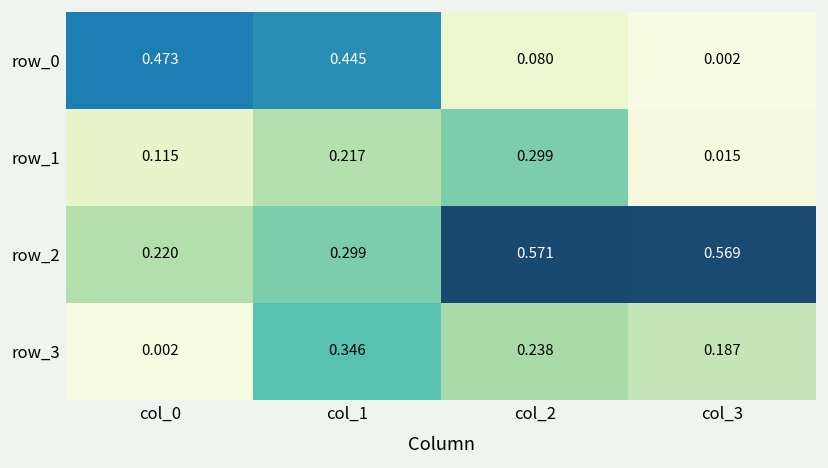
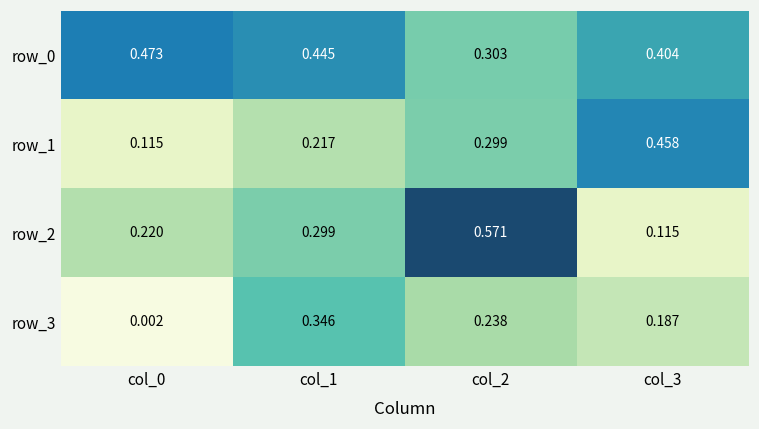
row_0, col_2: 0.080 -> 0.303
row_0, col_3: 0.002 -> 0.404
row_1, col_3: 0.015 -> 0.458
row_2, col_3: 0.569 -> 0.115
